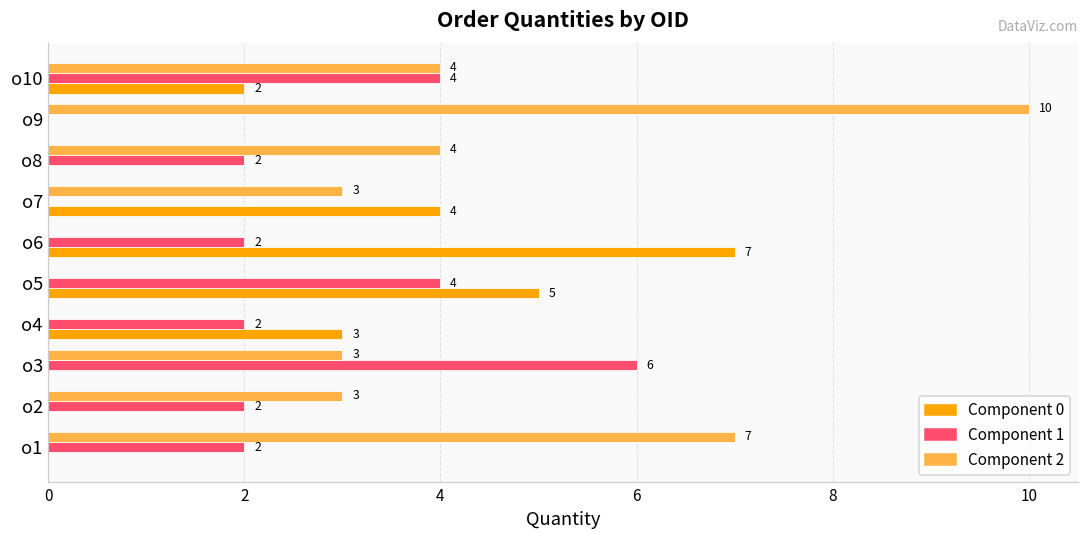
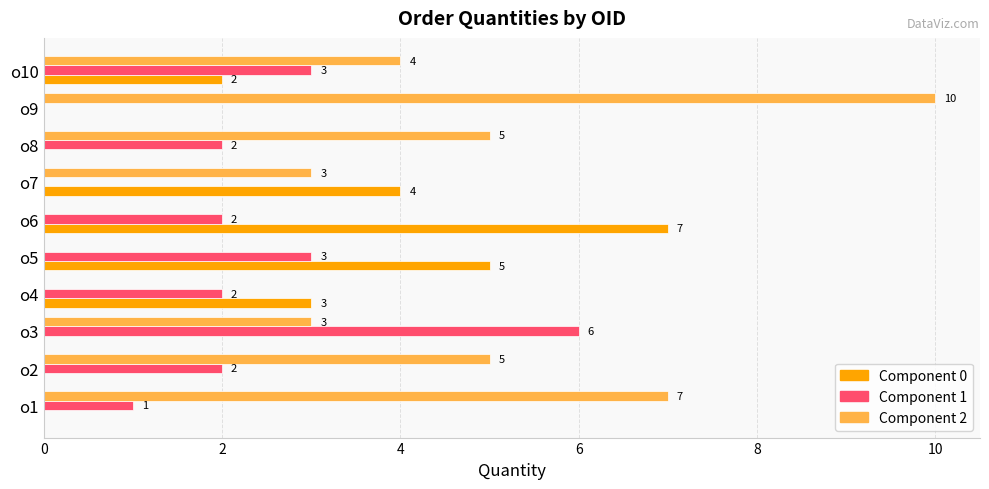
Component 1, o10: 4 -> 3
Component 2, o8: 4 -> 5
Component 1, o5: 4 -> 3
Component 2, o2: 3 -> 5
Component 1, o1: 2 -> 1
